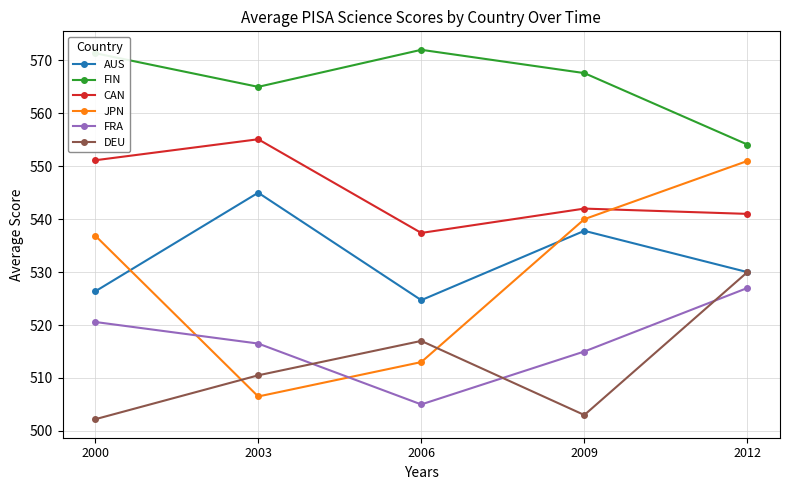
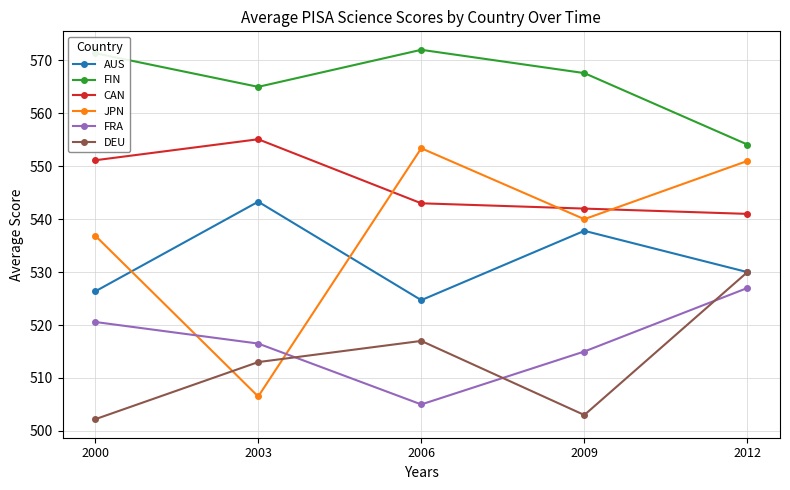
AUS, 2003: 545 -> 543
DEU, 2003: 511 -> 513
CAN, 2006: 537 -> 543
JPN, 2006: 513 -> 553
